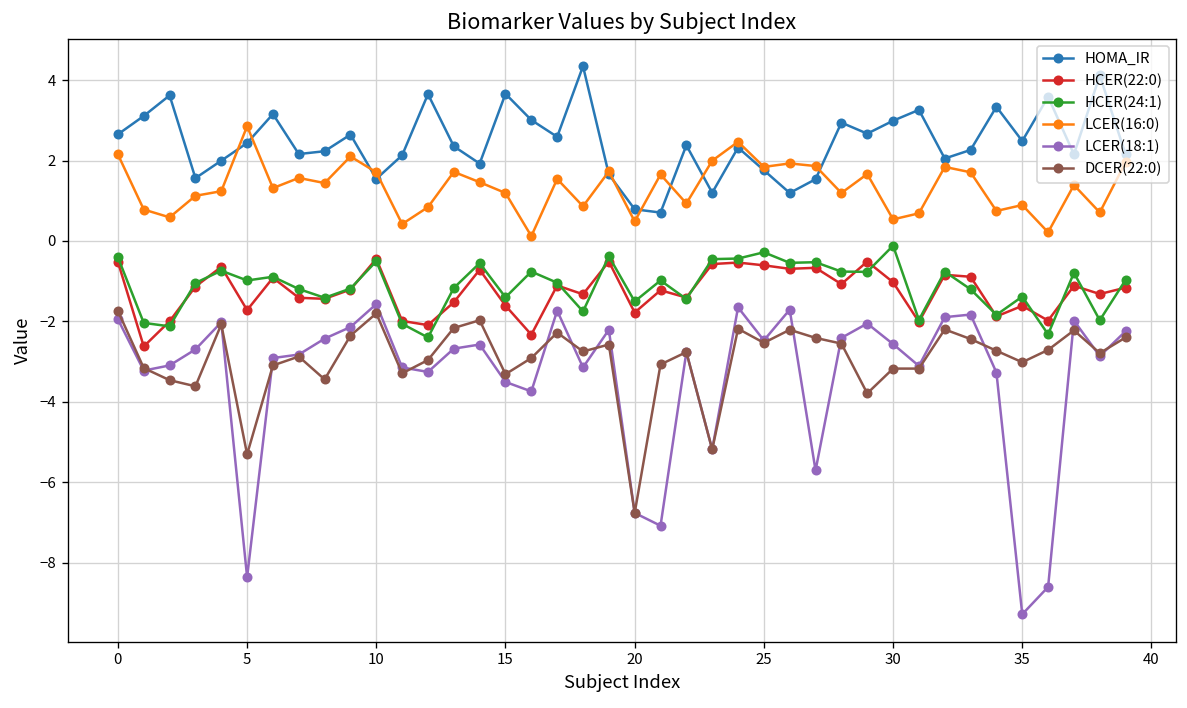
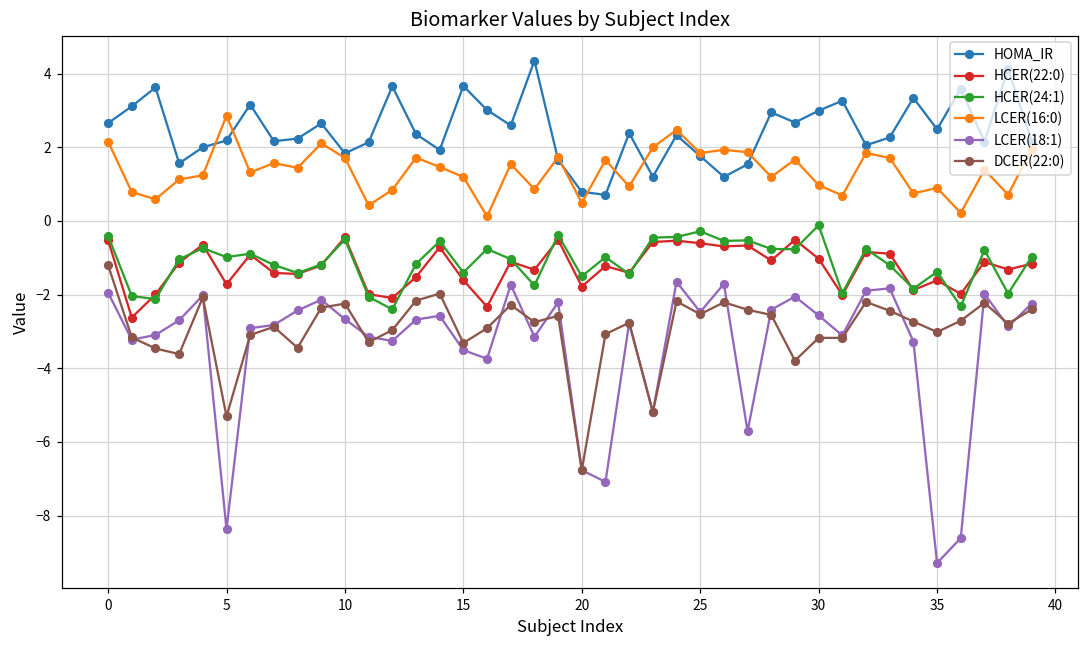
DCER(22:0), 0: -1.7 -> -1.2
HOMA_IR, 5: 2.4 -> 2.2
HOMA_IR, 10: 1.5 -> 1.8
LCER(18:1), 10: -1.6 -> -2.7
DCER(22:0), 10: -1.8 -> -2.2
LCER(16:0), 30: 0.5 -> 1.0
